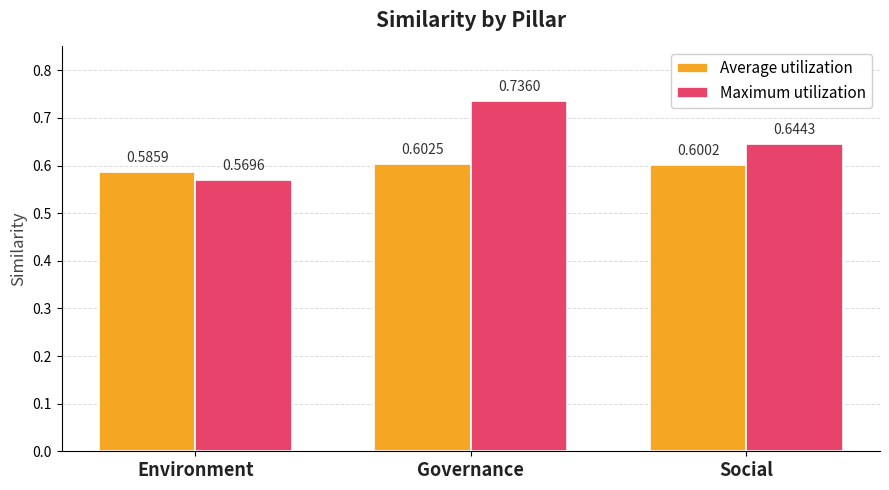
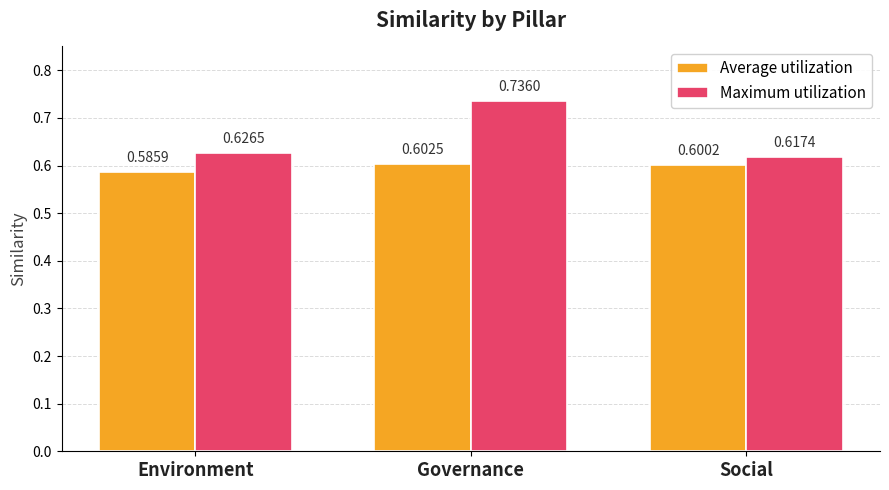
Maximum utilization, Environment: 0.5696 -> 0.6265
Maximum utilization, Social: 0.6443 -> 0.6174
